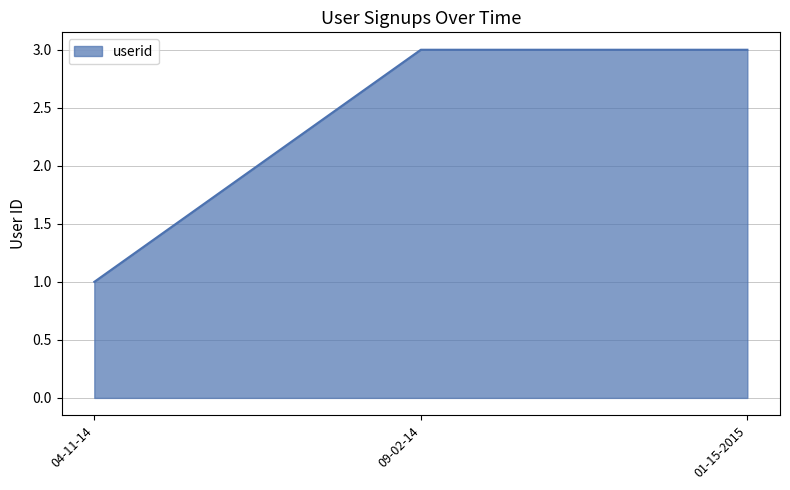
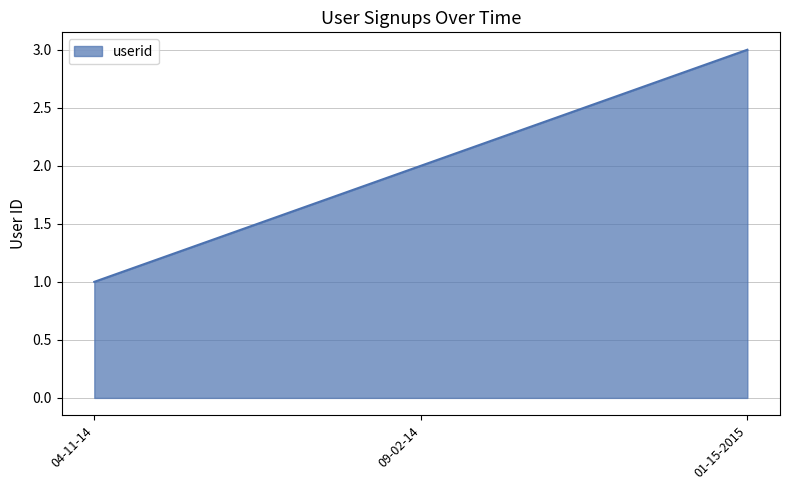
09-02-14: 3 -> 2
